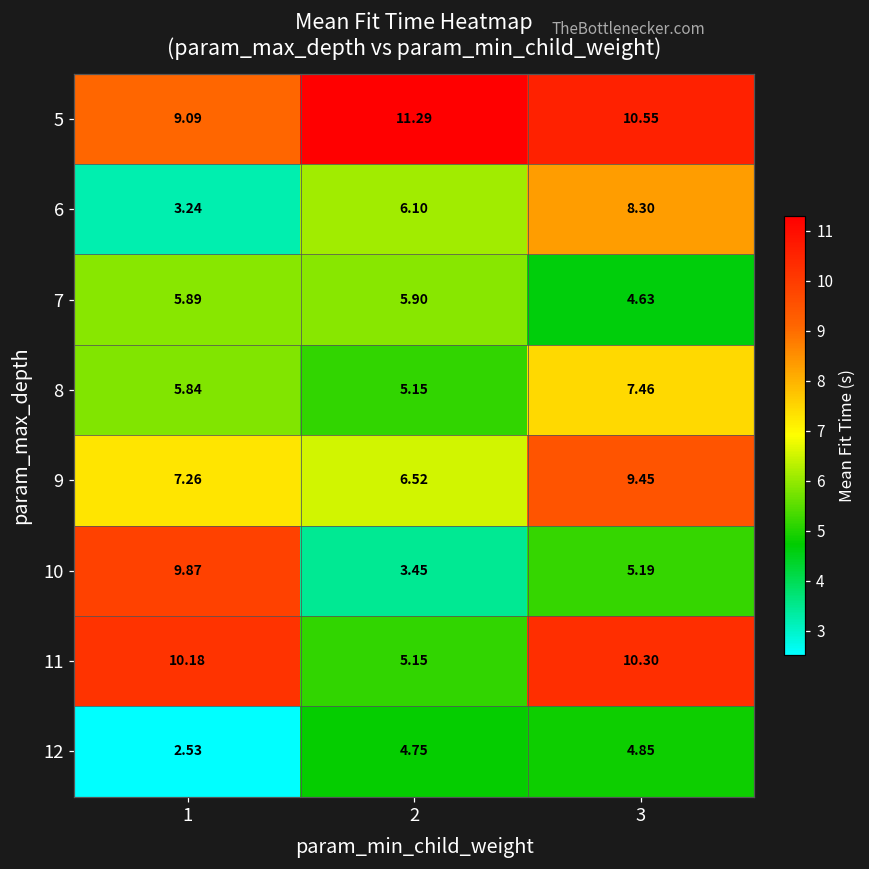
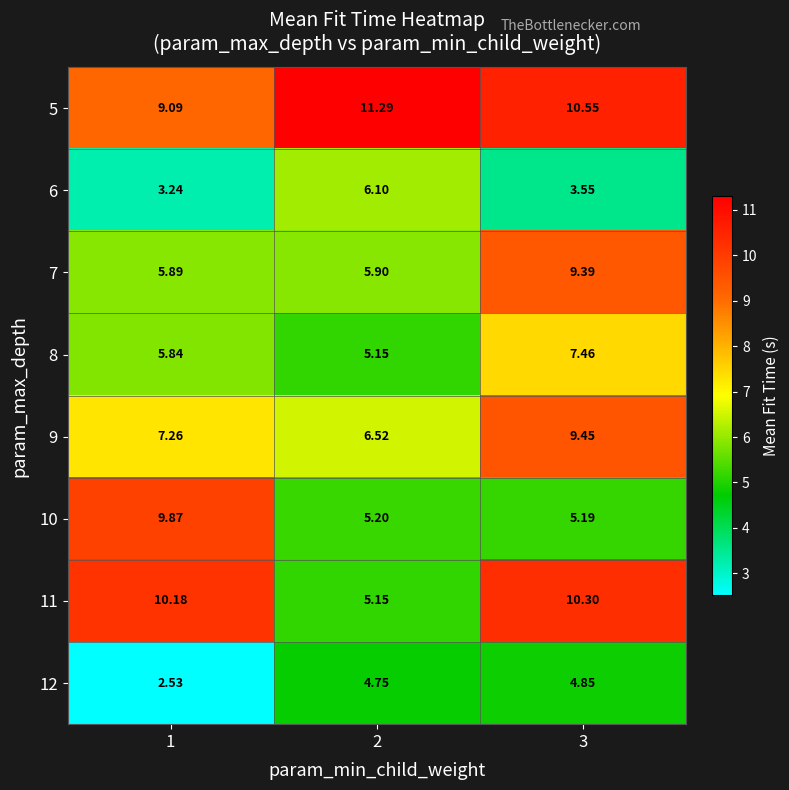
6, 3: 8.30 -> 3.55
7, 3: 4.63 -> 9.39
10, 2: 3.45 -> 5.20
